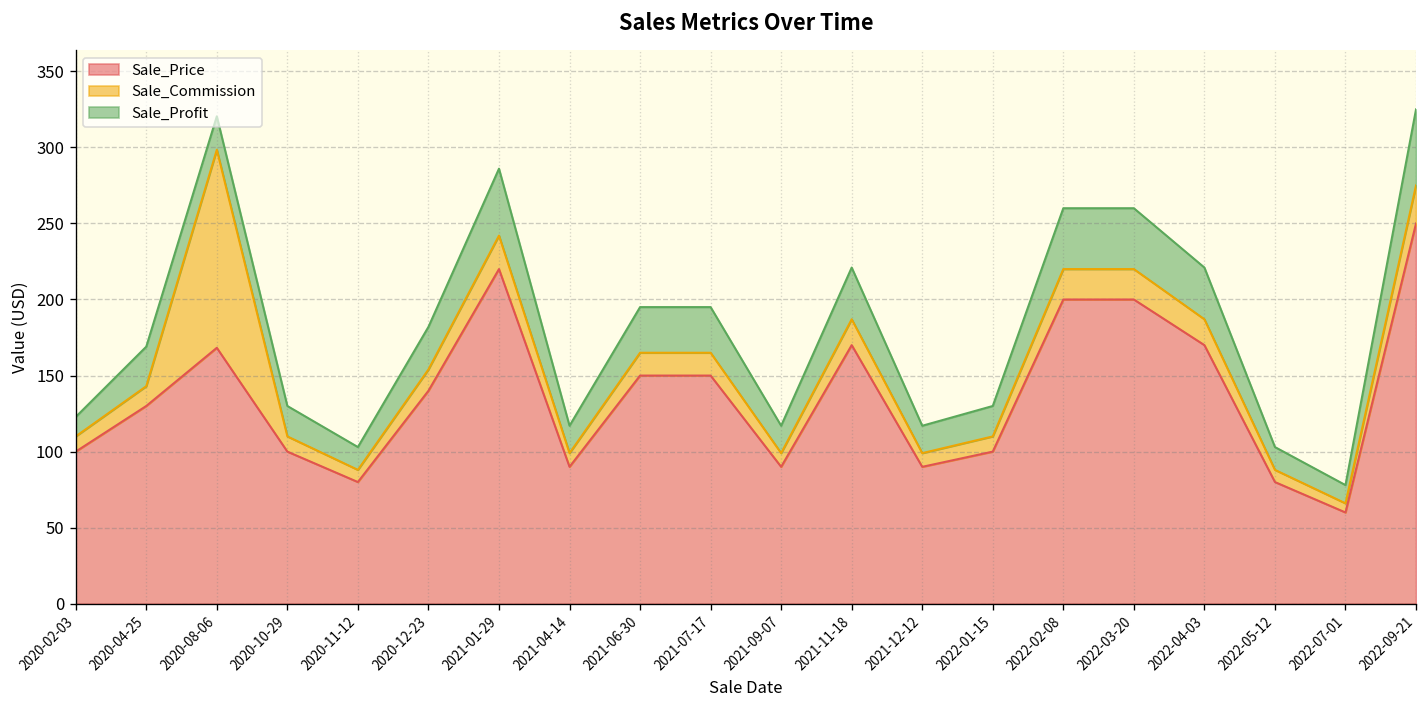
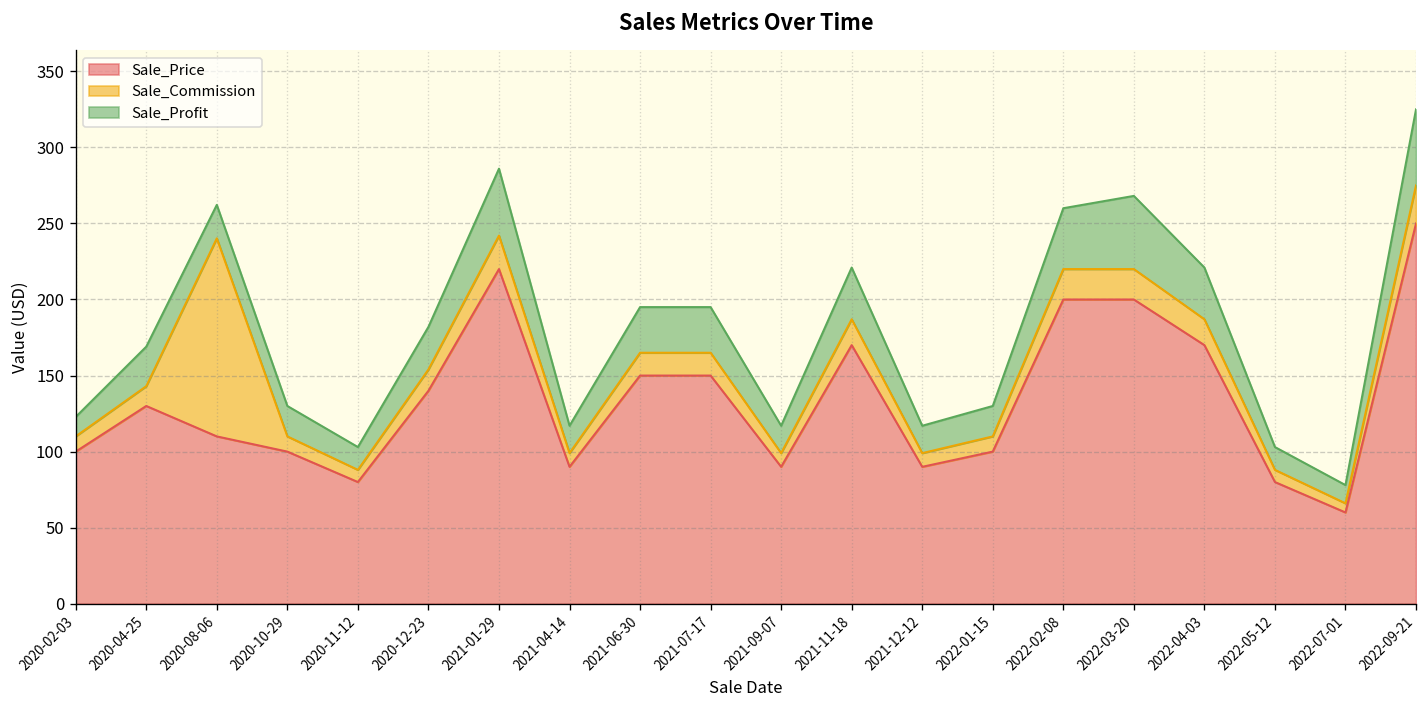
Sale_Price, 2020-08-06: 168 -> 110
Sale_Profit, 2022-03-20: 40 -> 48
